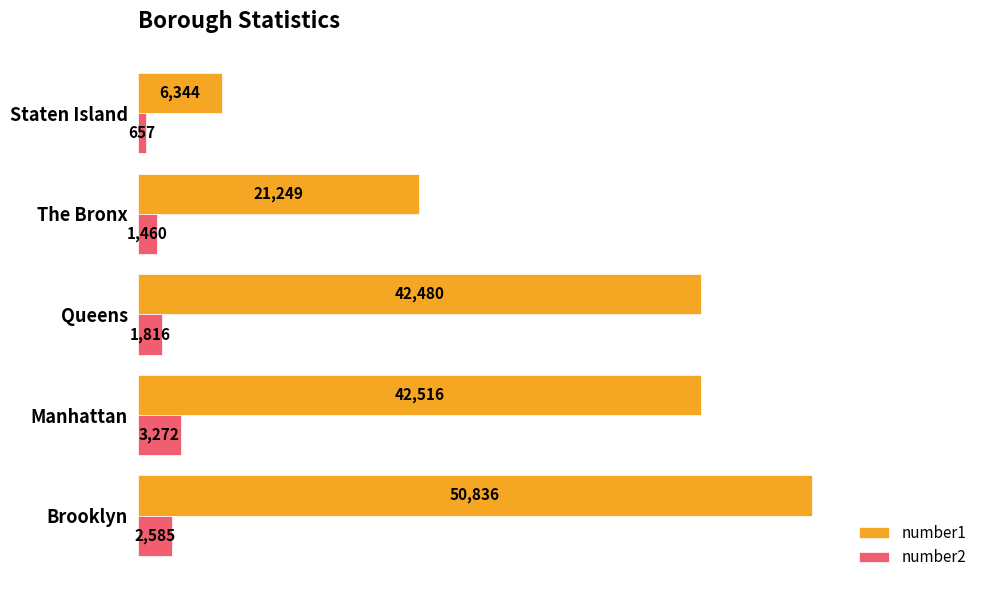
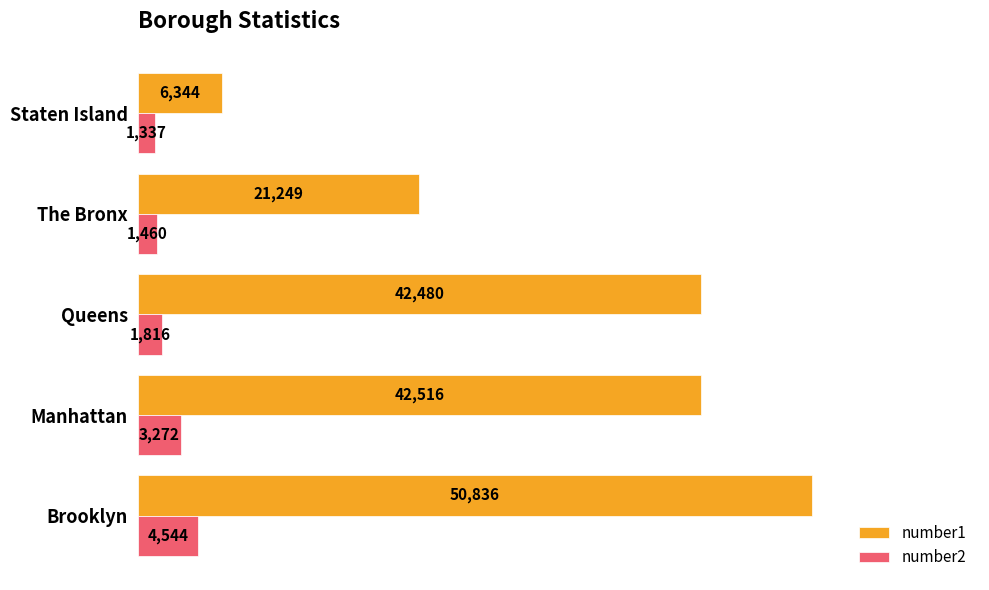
number2, Staten Island: 657 -> 1,337
number2, Brooklyn: 2,585 -> 4,544
